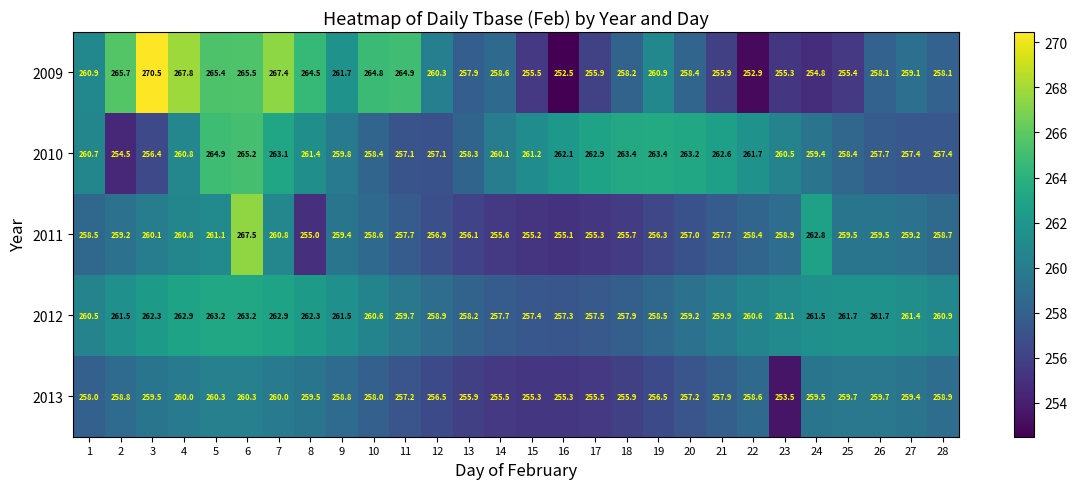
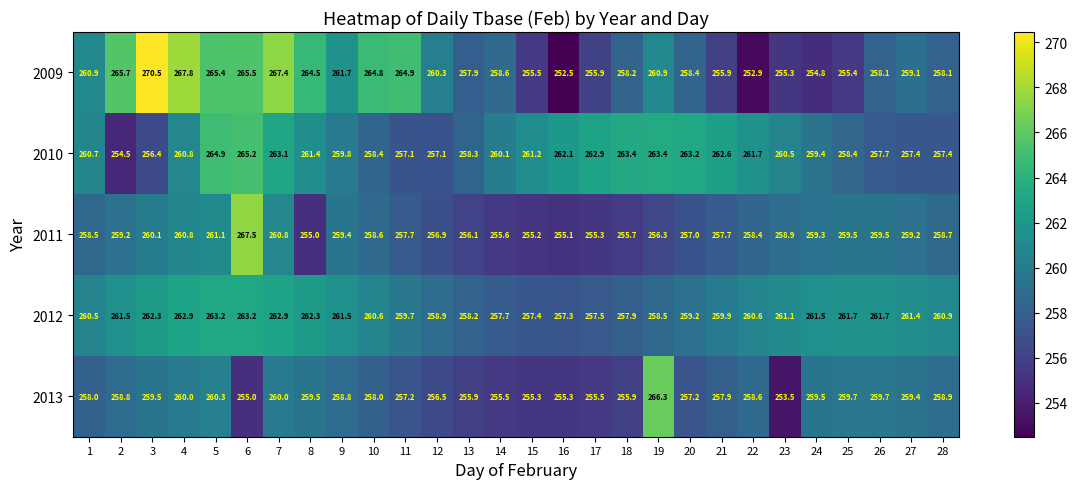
2011, 24: 262.8 -> 259.3
2013, 6: 260.3 -> 255.0
2013, 19: 256.5 -> 266.3
